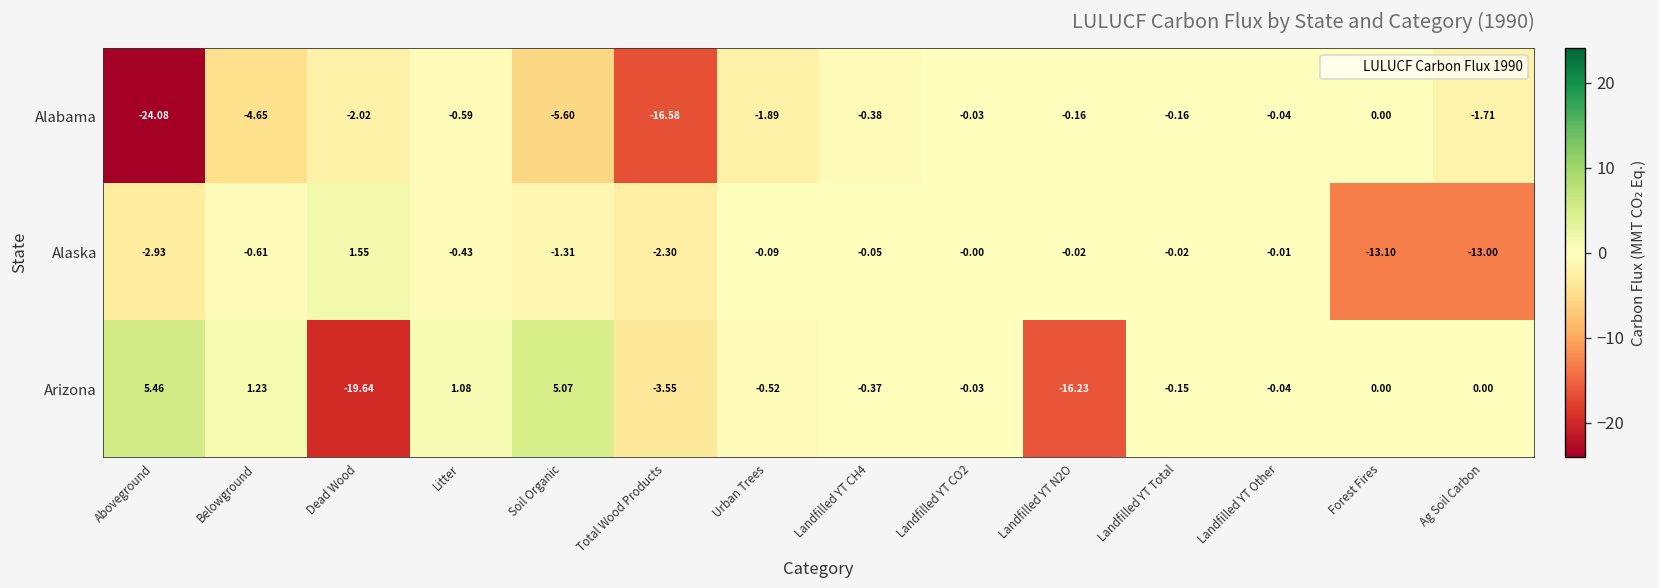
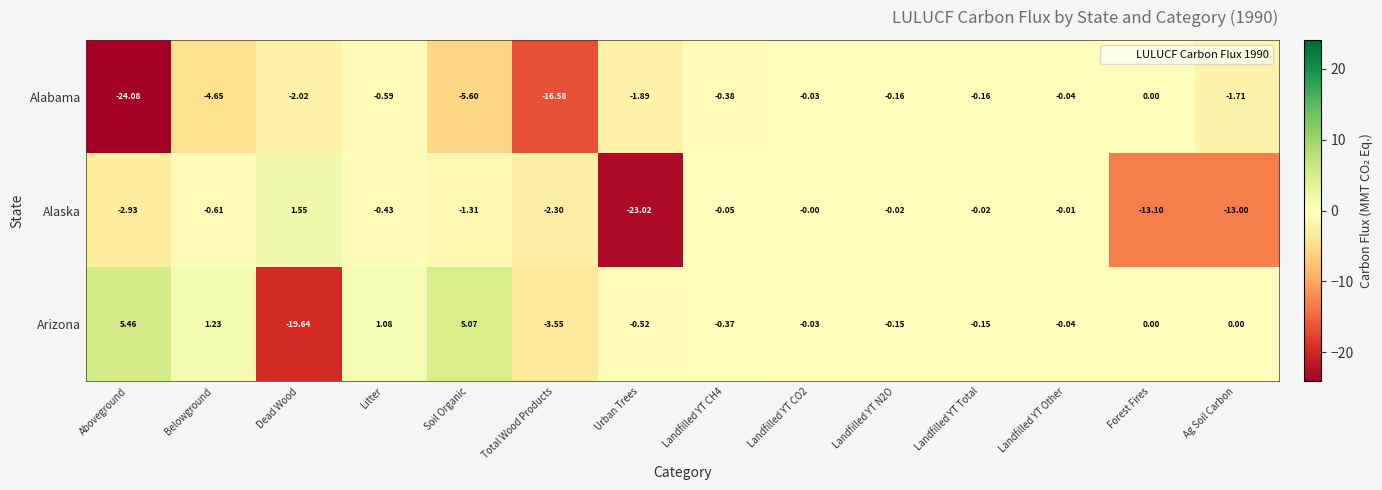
Alaska, Urban Trees: -0.09 -> -23.02
Arizona, Landfilled YT N2O: -16.23 -> -0.15
